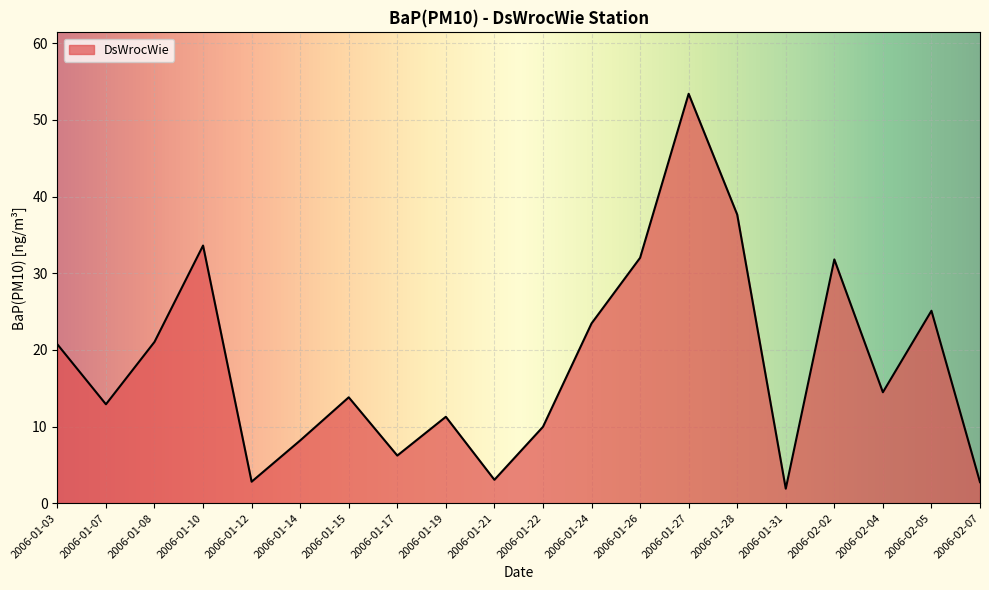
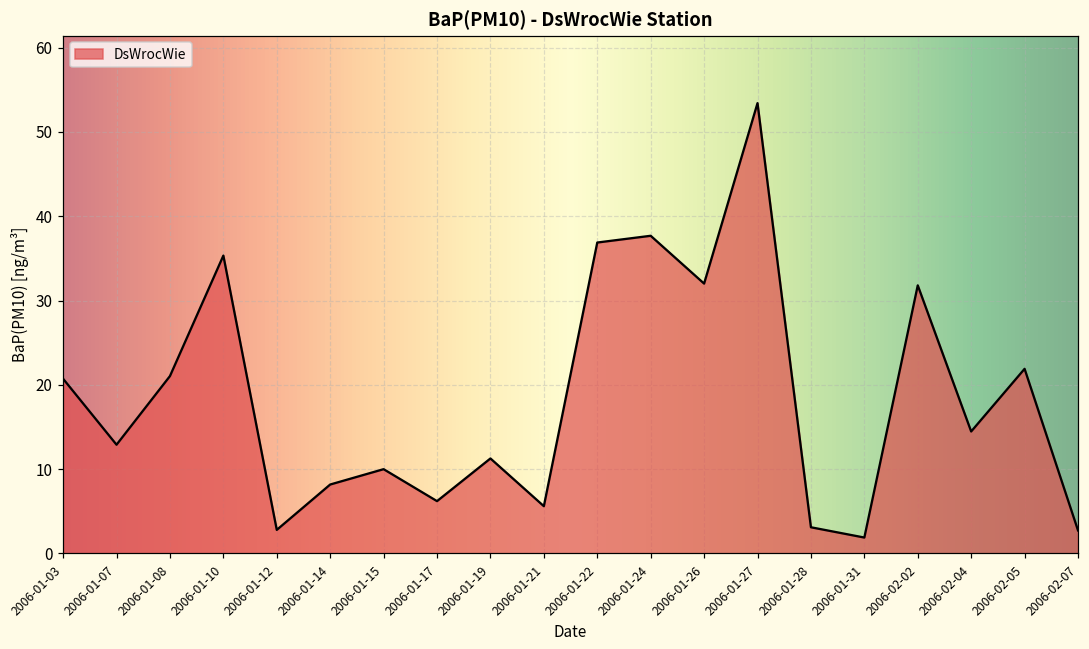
2006-01-10: 34 -> 35
2006-01-15: 14 -> 10
2006-01-21: 3 -> 6
2006-01-22: 10 -> 37
2006-01-24: 23 -> 38
2006-01-28: 38 -> 3
2006-02-05: 25 -> 22
